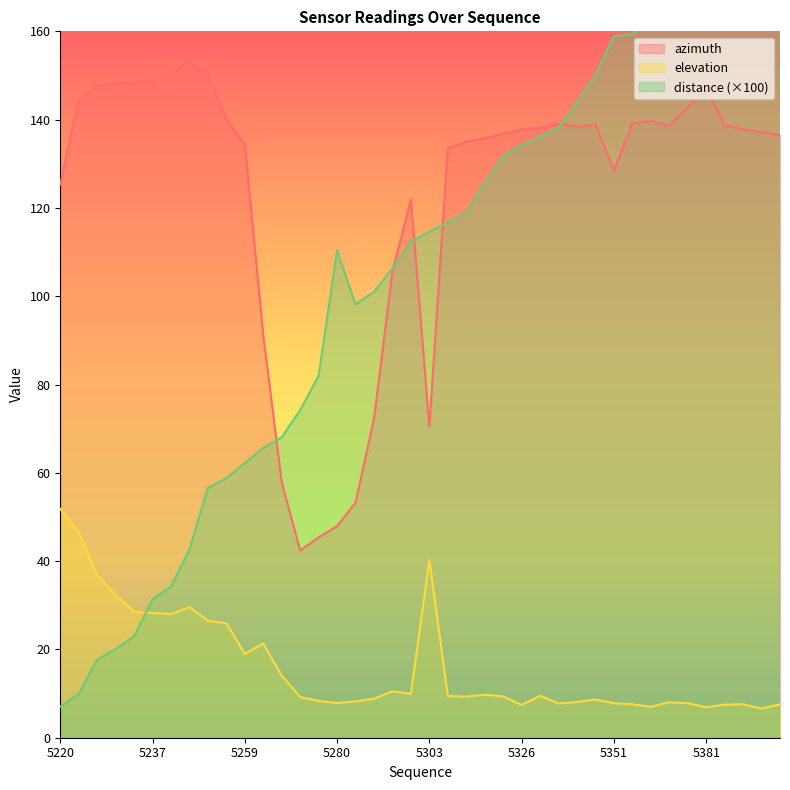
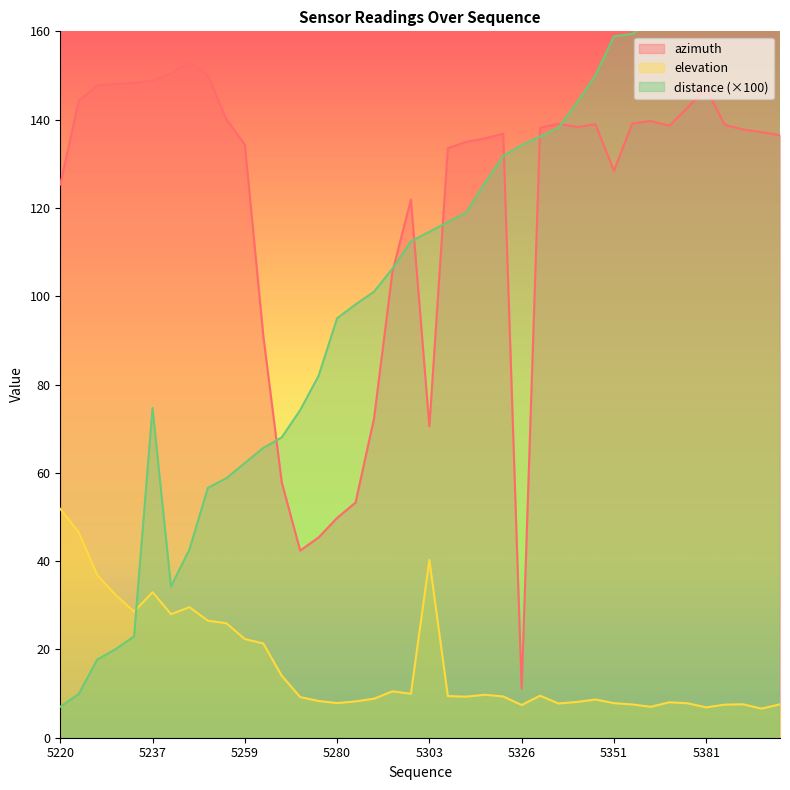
elevation, 5237: 28 -> 33
distance (×100), 5237: 31 -> 75
elevation, 5259: 19 -> 22
azimuth, 5280: 48 -> 50
distance (×100), 5280: 110 -> 95
azimuth, 5326: 138 -> 11
